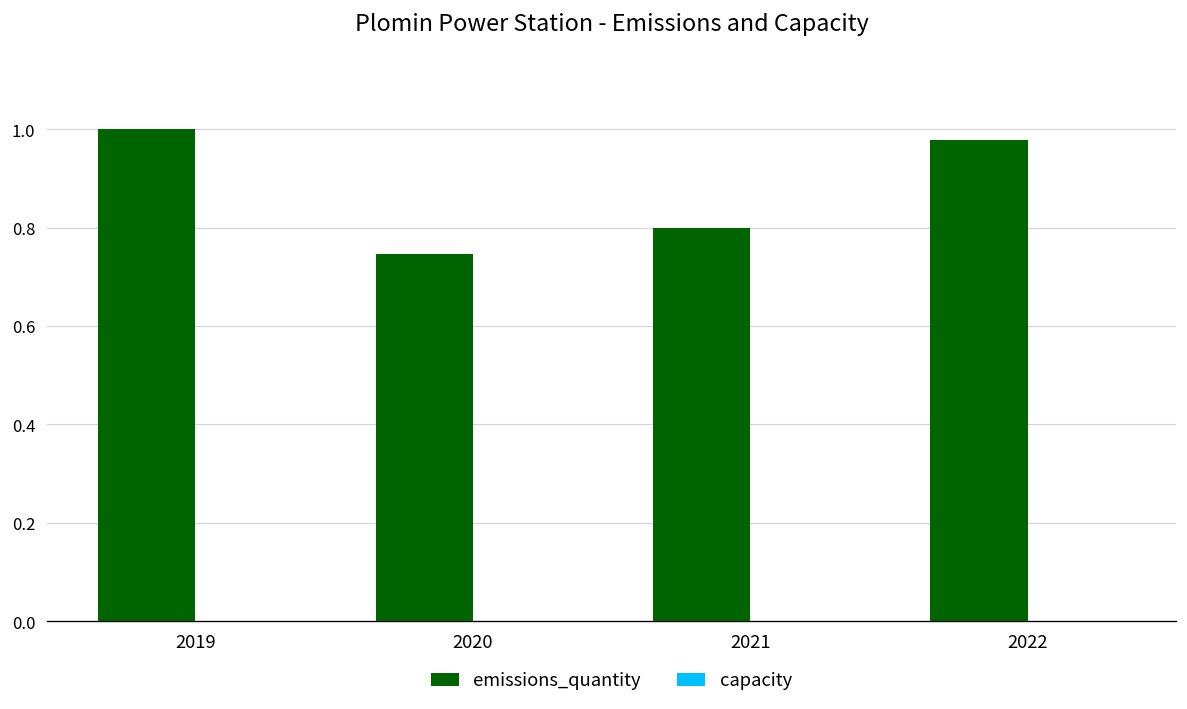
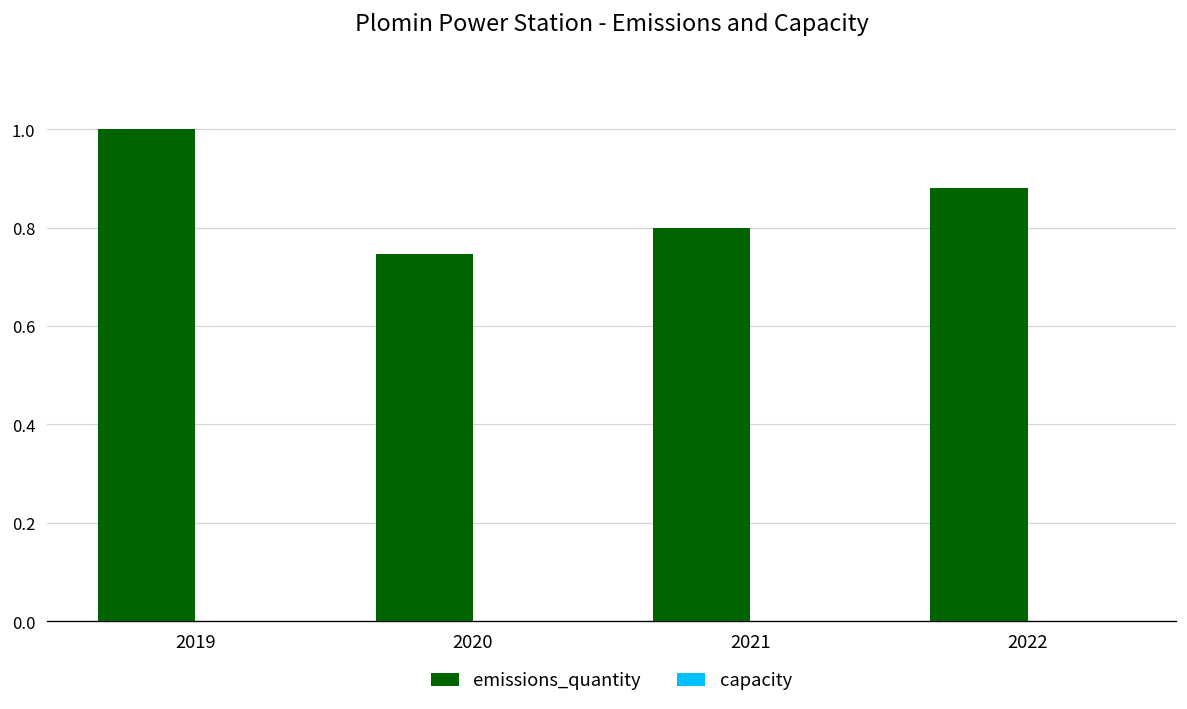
emissions_quantity, 2022: 0.98 -> 0.88
